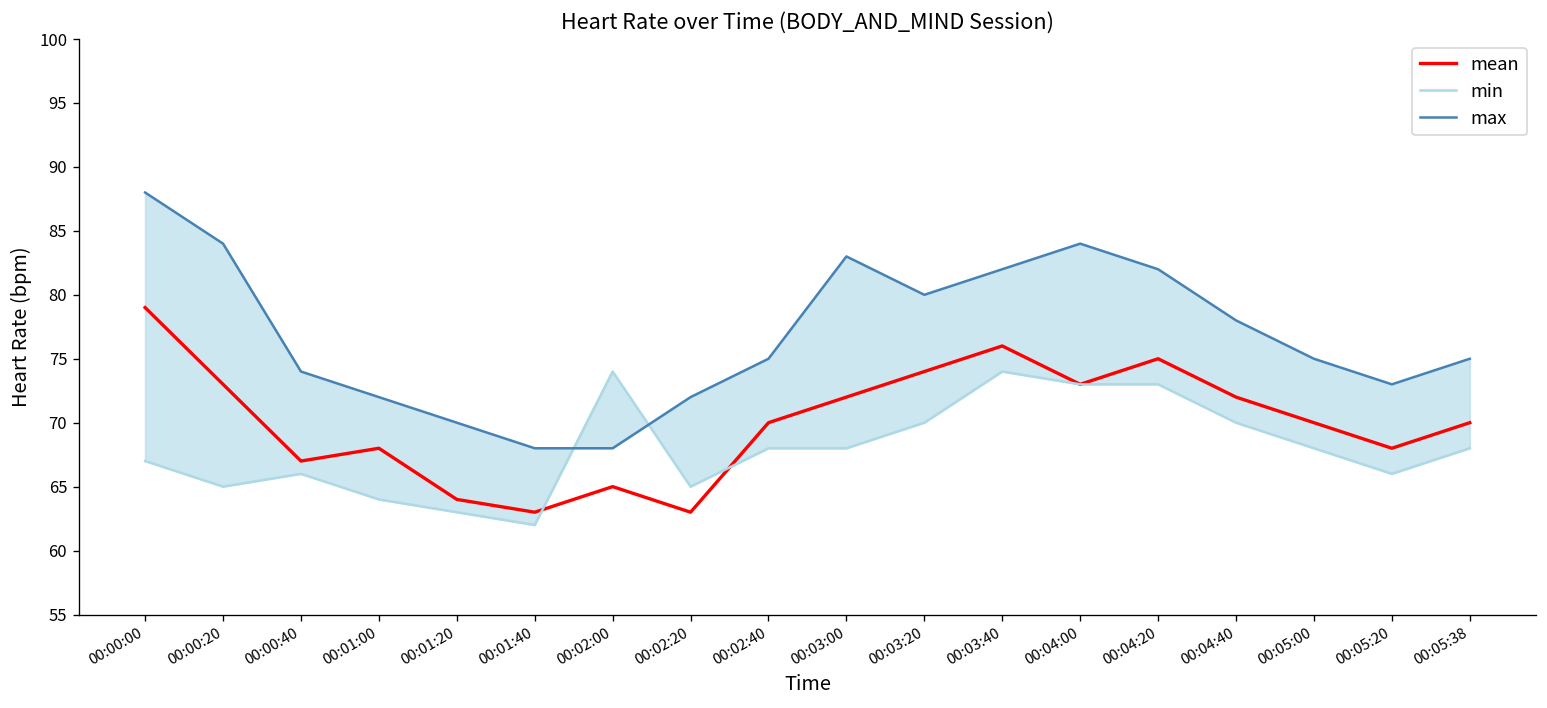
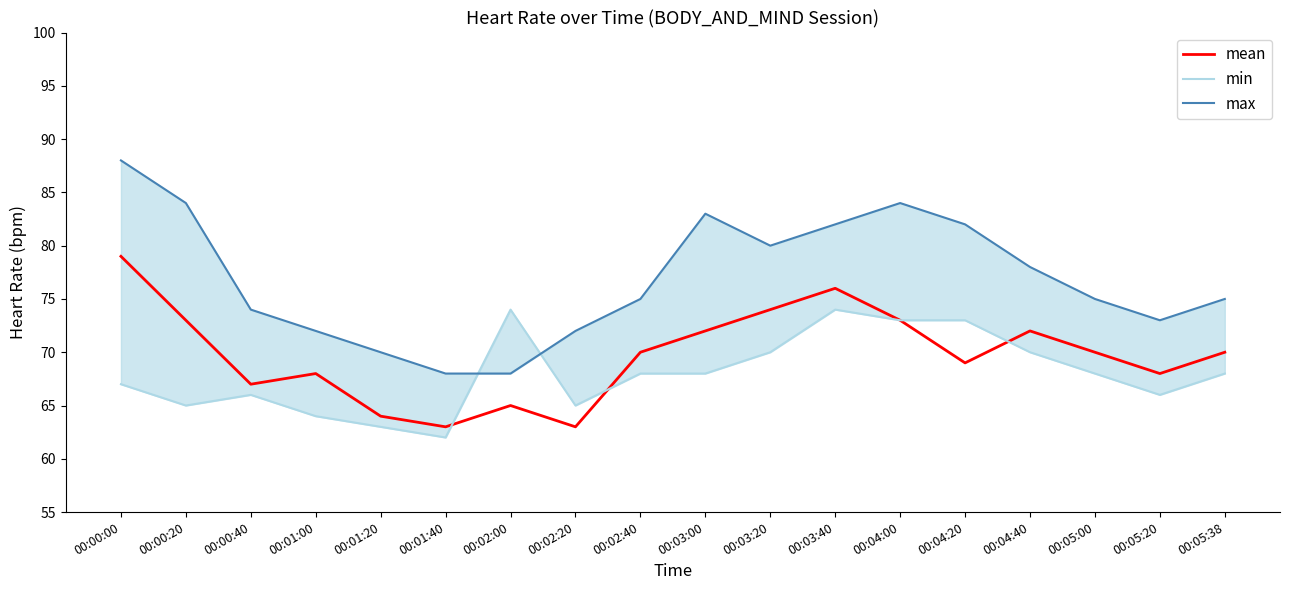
mean, 00:04:20: 75 -> 69
